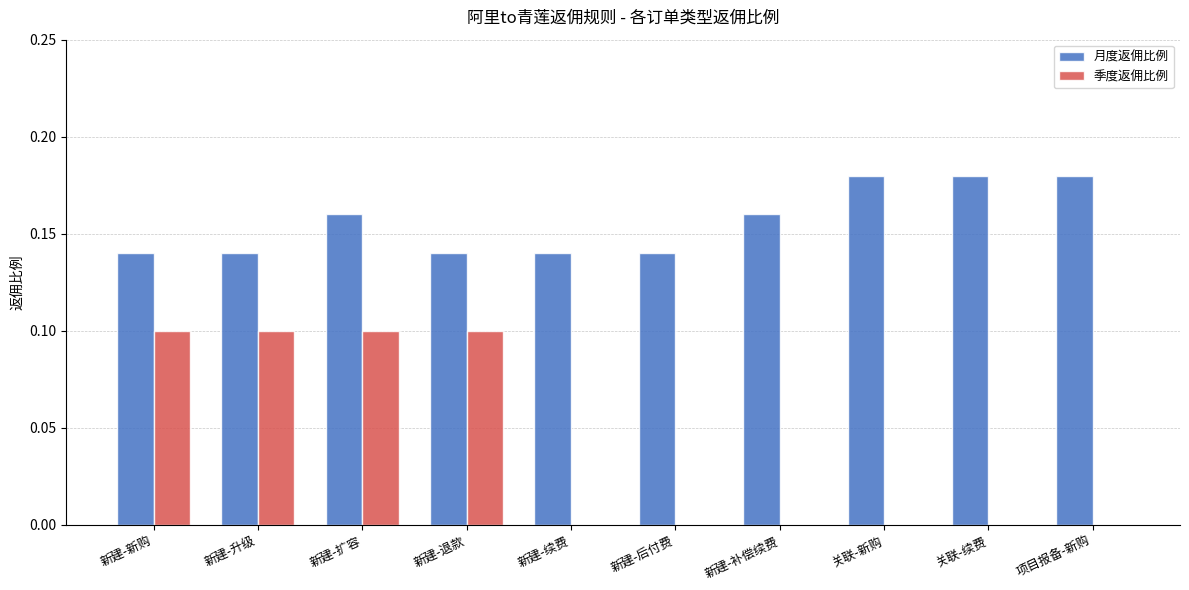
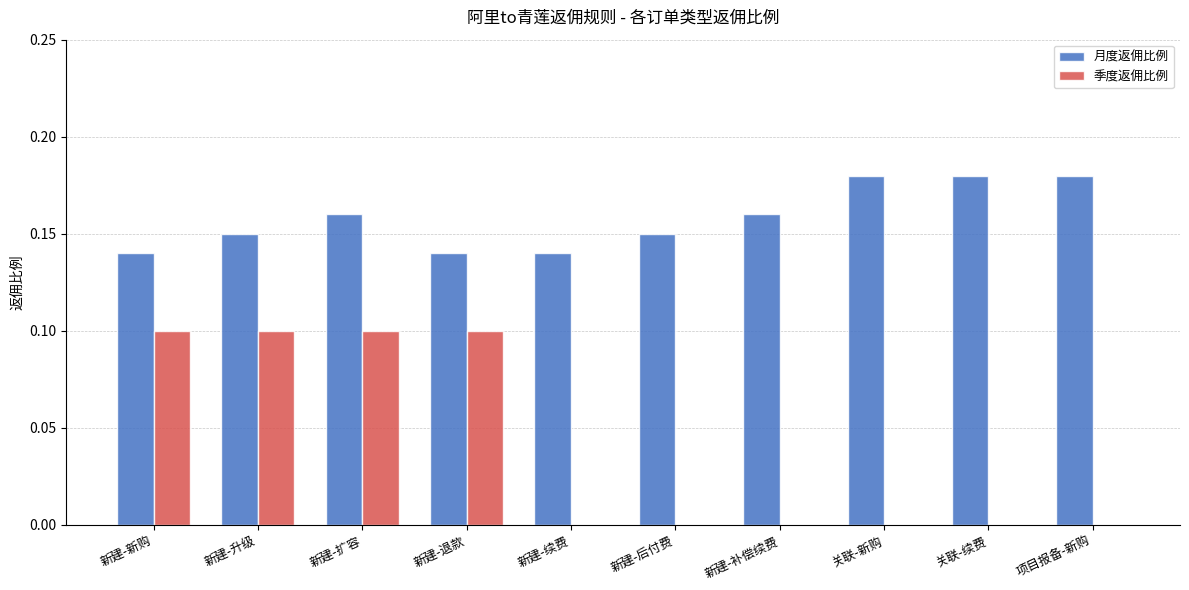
月度返佣比例, 新建-升级: 0.14 -> 0.15
月度返佣比例, 新建-后付费: 0.14 -> 0.15
